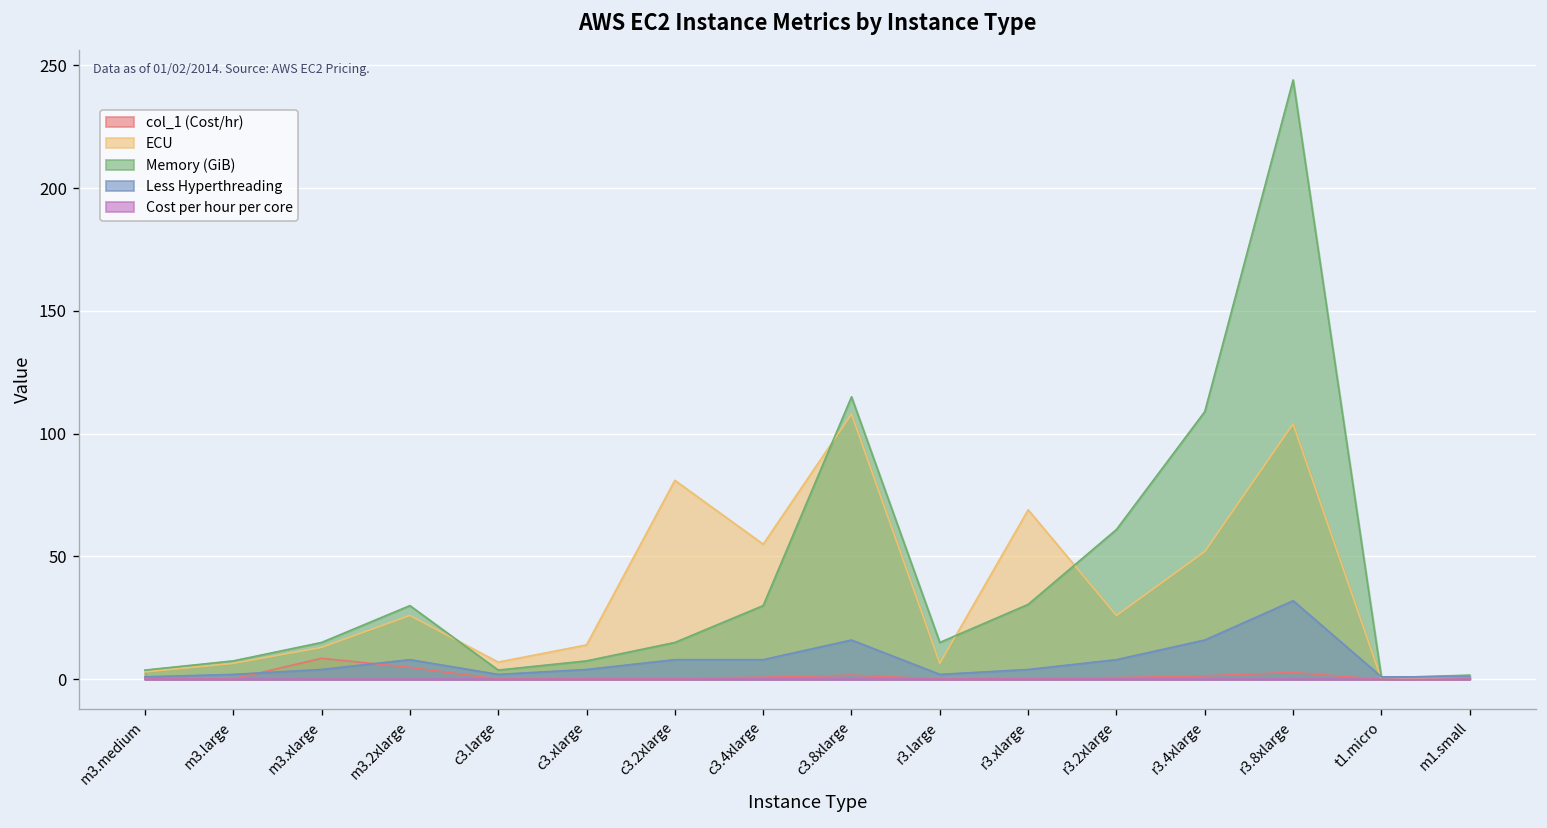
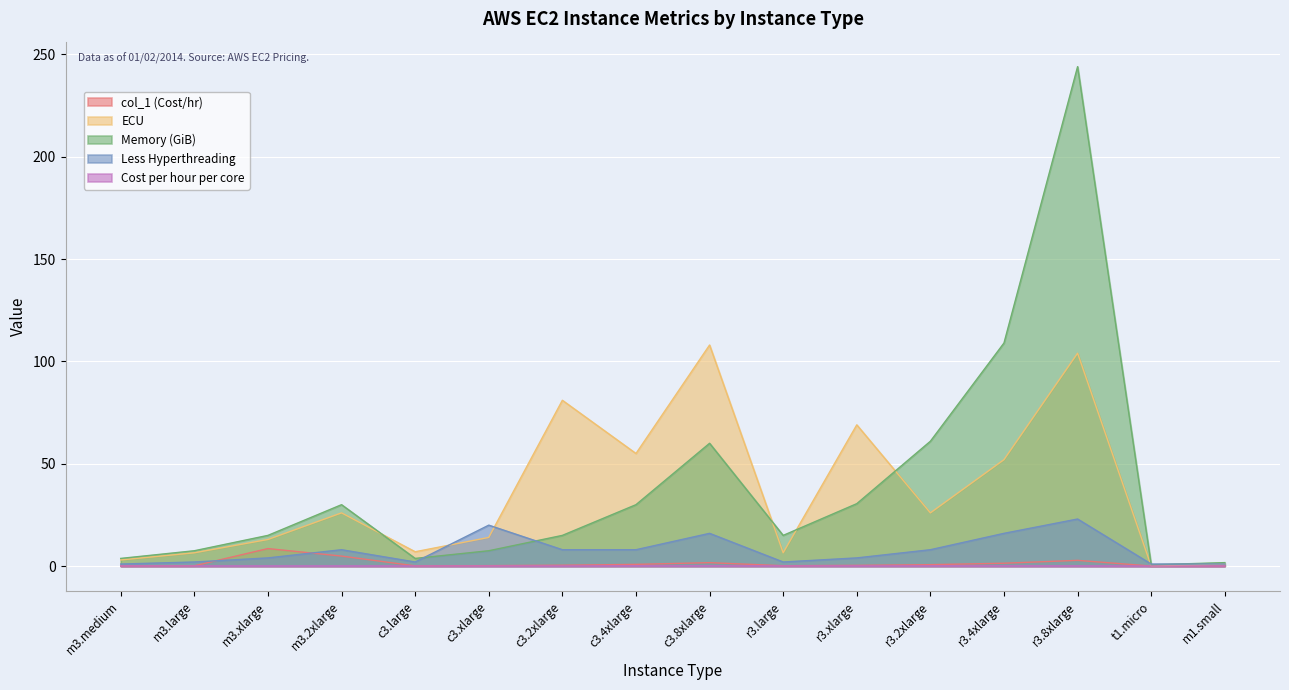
Less Hyperthreading, c3.xlarge: 4 -> 20
Memory (GiB), c3.8xlarge: 115 -> 60
Less Hyperthreading, r3.8xlarge: 32 -> 23
